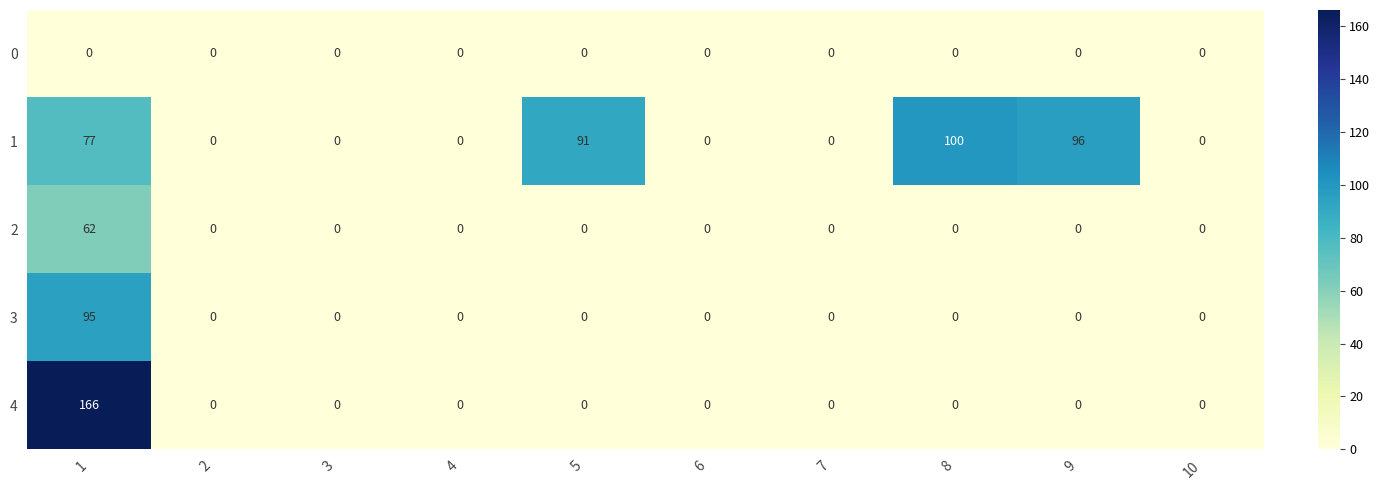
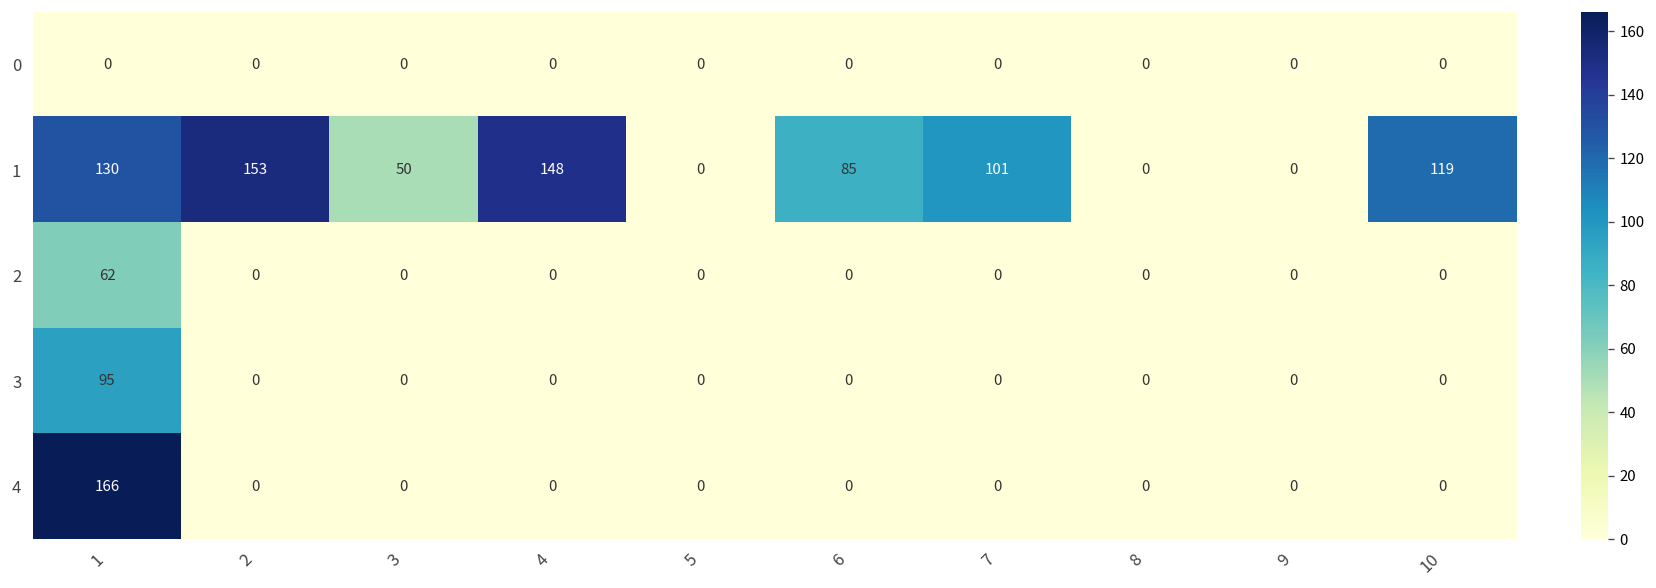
1, 1: 77 -> 130
1, 2: 0 -> 153
1, 3: 0 -> 50
1, 4: 0 -> 148
1, 5: 91 -> 0
1, 6: 0 -> 85
1, 7: 0 -> 101
1, 8: 100 -> 0
1, 9: 96 -> 0
1, 10: 0 -> 119
